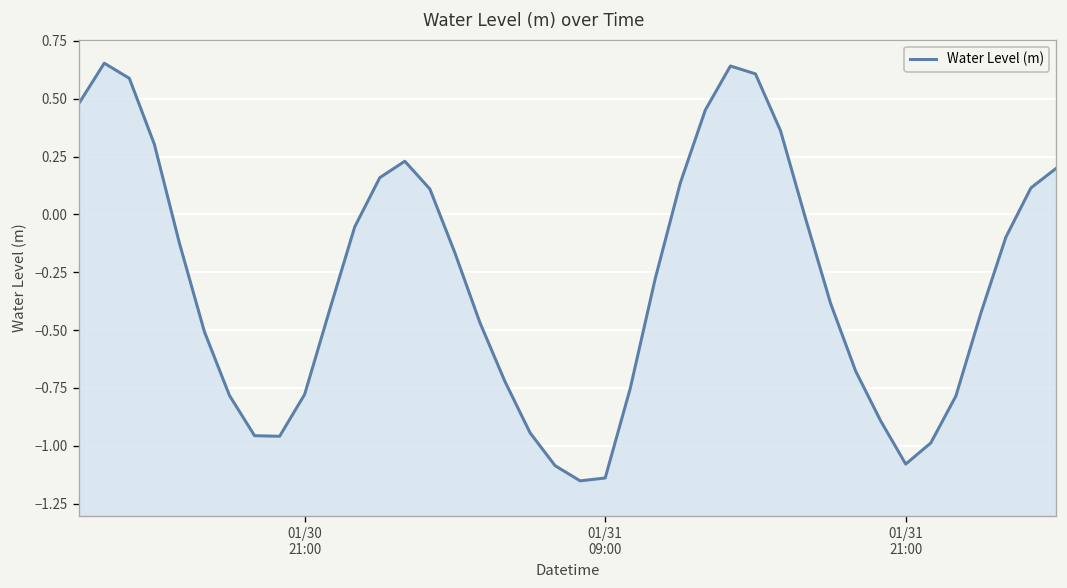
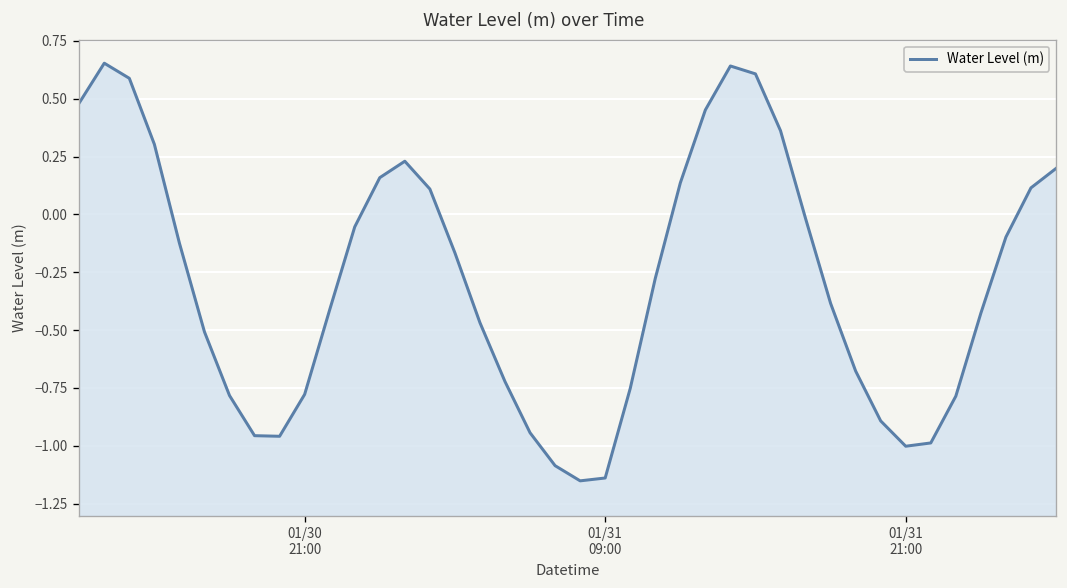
01/31 21:00: -1.08 -> -1.00
